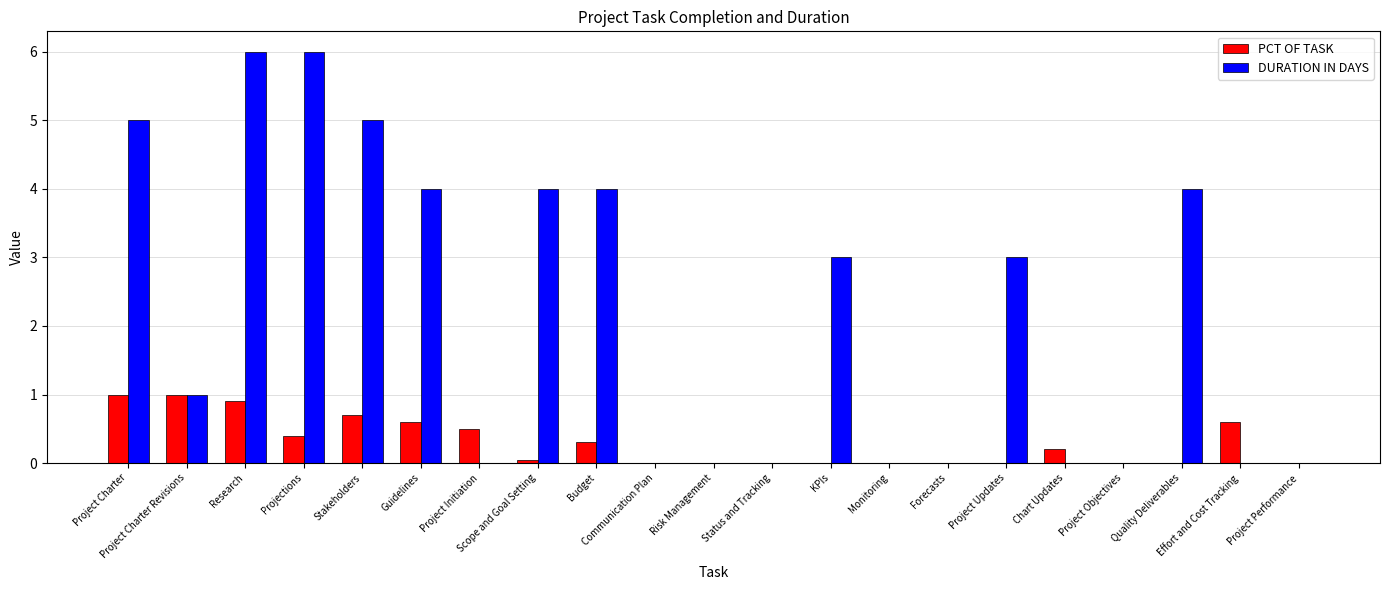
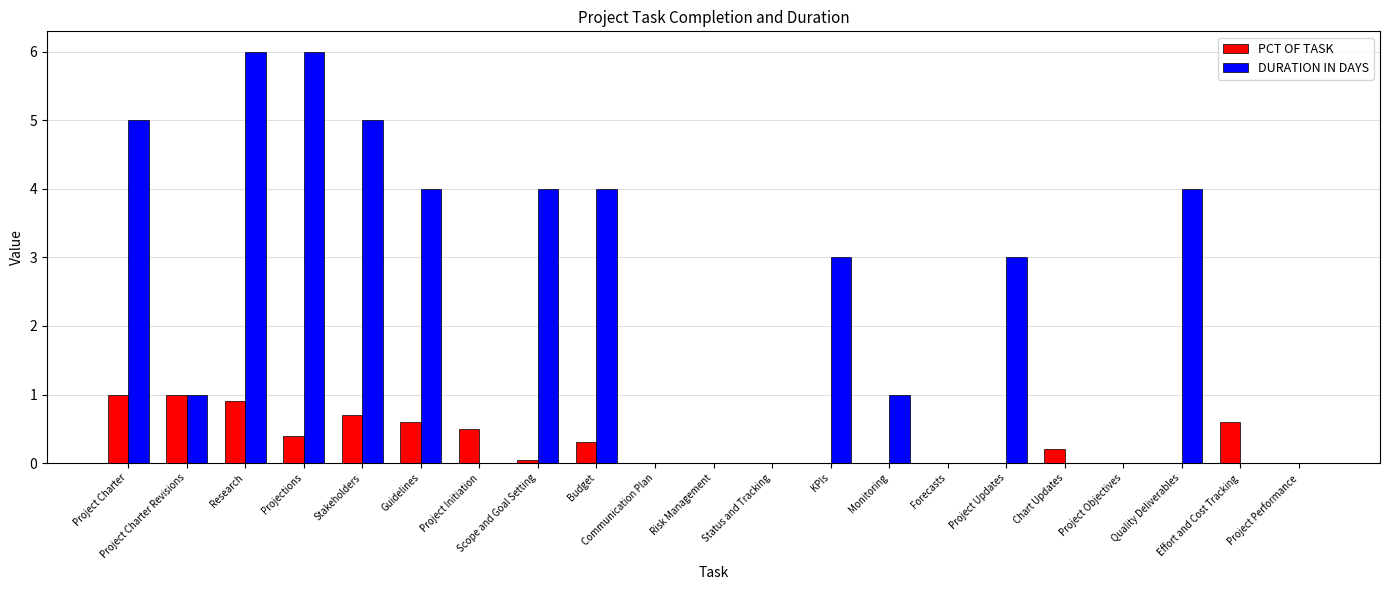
DURATION IN DAYS, Monitoring: 0 -> 1
